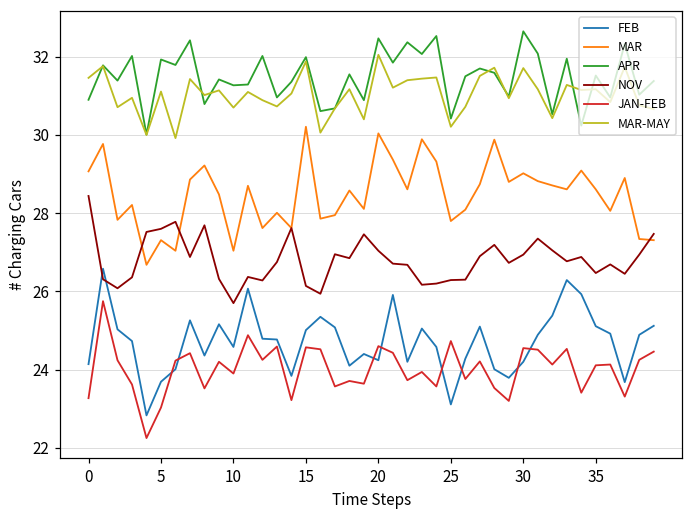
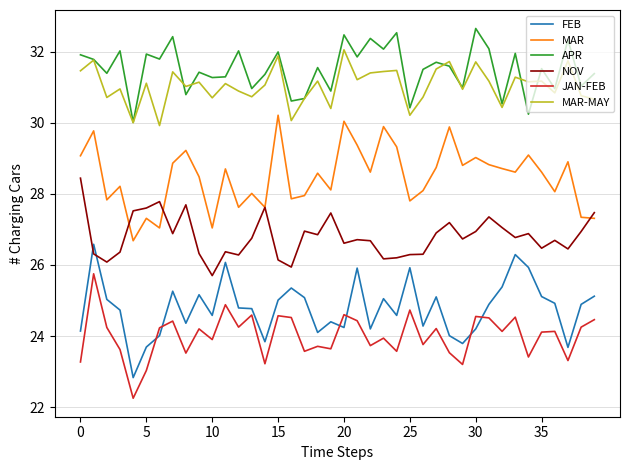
APR, 0: 30.9 -> 31.9
NOV, 20: 27.0 -> 26.6
FEB, 25: 23.1 -> 25.9
